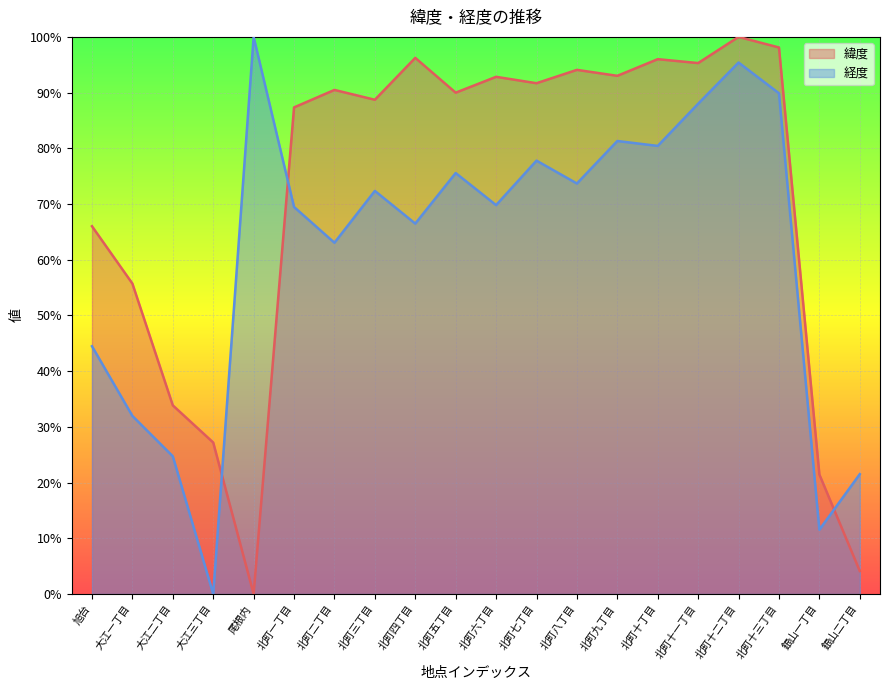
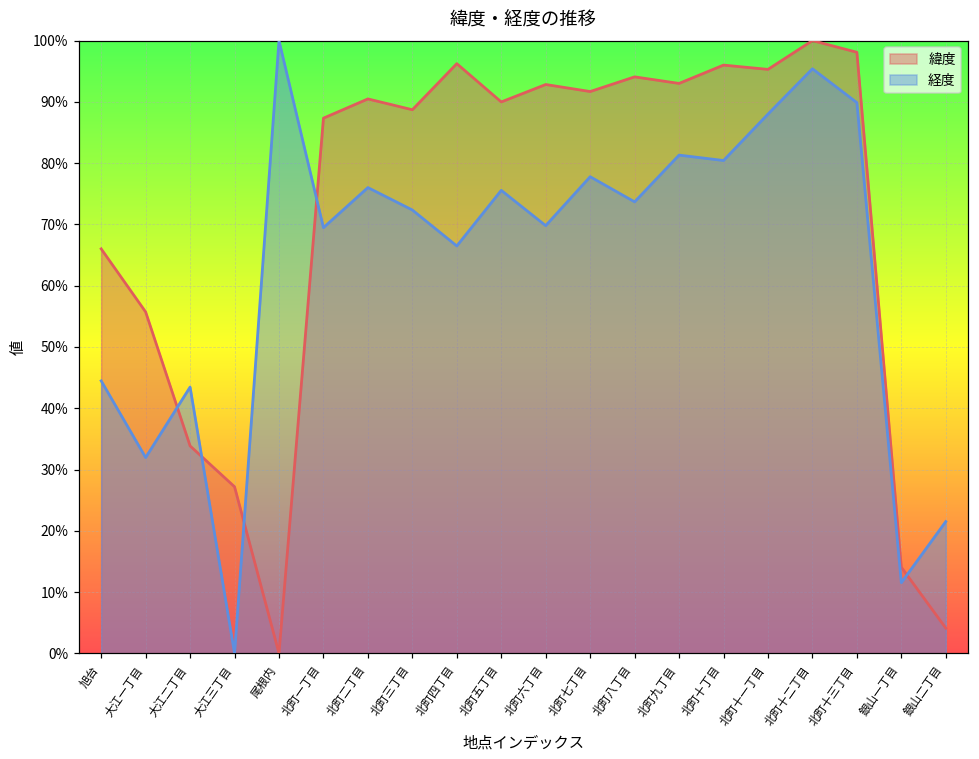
経度, 大江二丁目: 25% -> 43%
経度, 北町二丁目: 63% -> 76%
緯度, 銀山一丁目: 21% -> 14%
